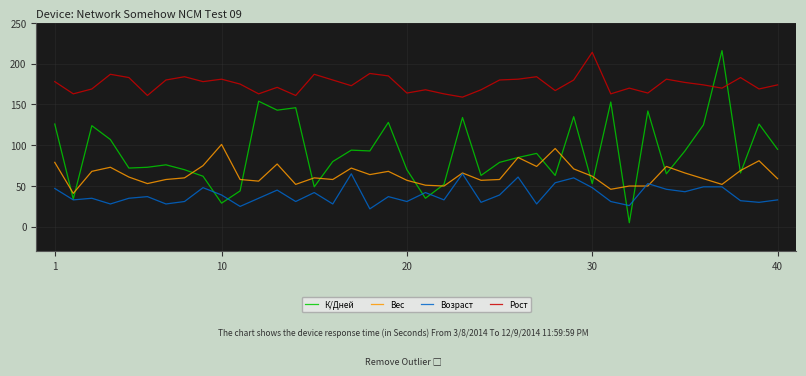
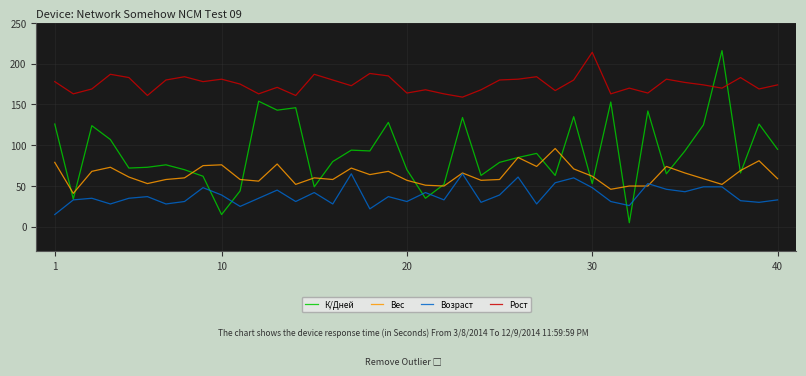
Возраст, 1: 50 -> 20
К/Дней, 10: 30 -> 20
Вес, 10: 100 -> 80
